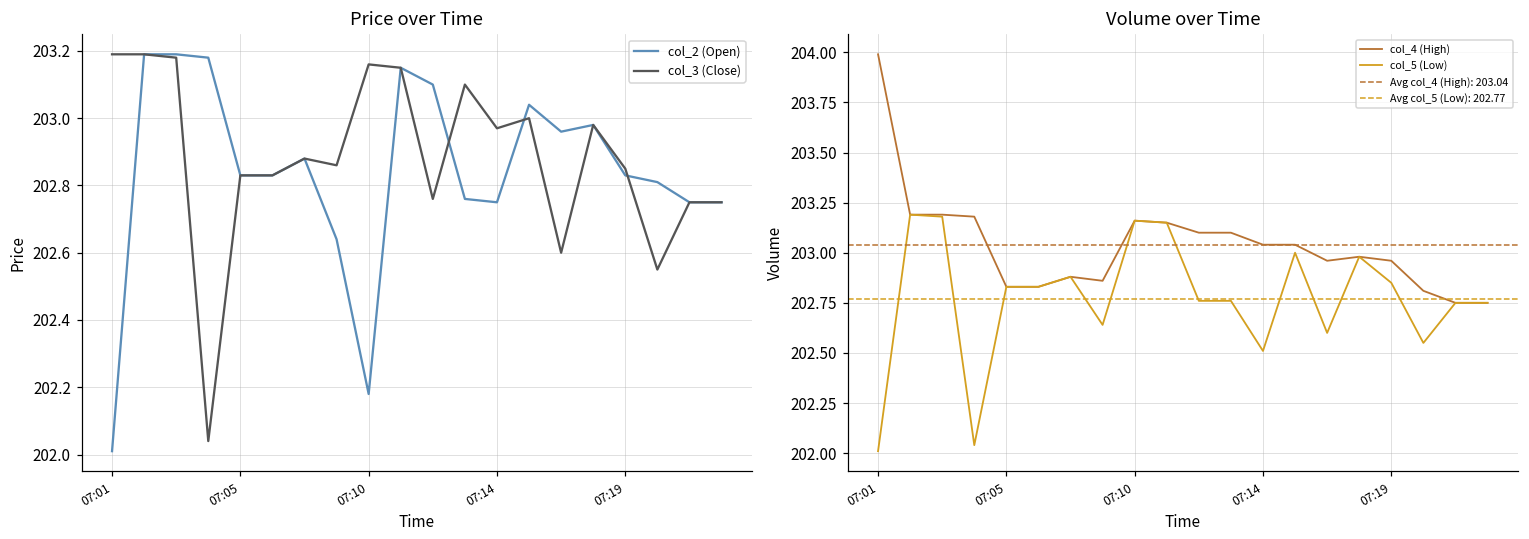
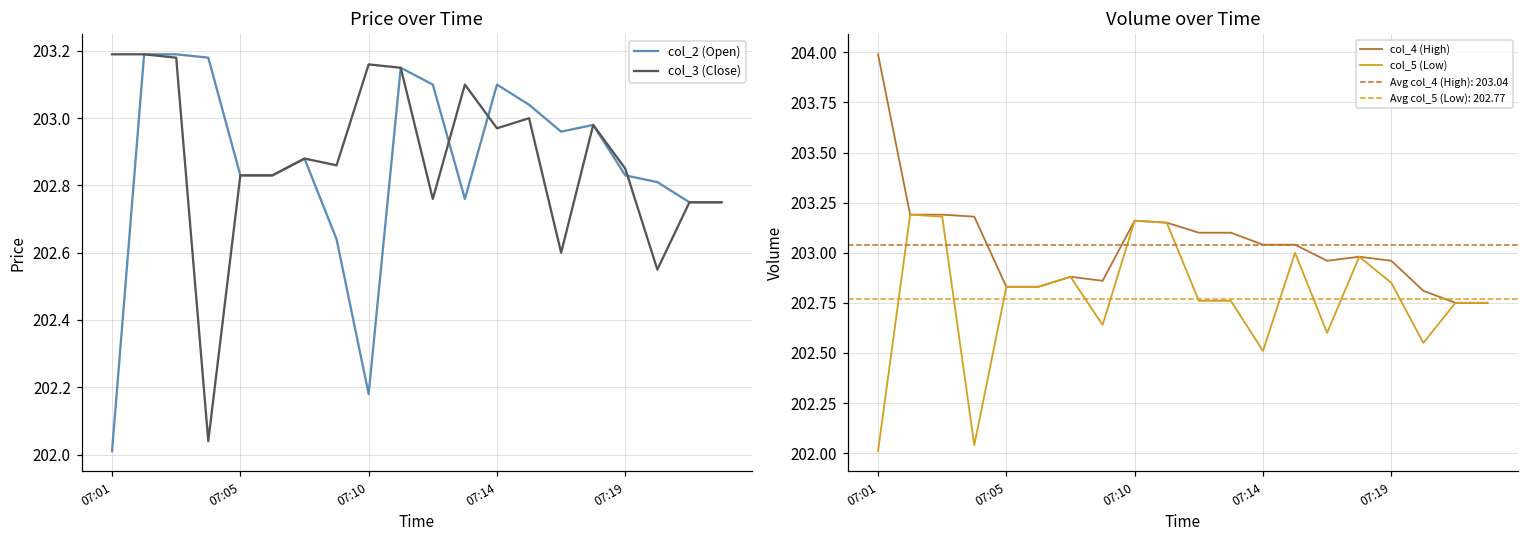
Price over Time, col_2 (Open), 07:14: 202.75 -> 203.10
